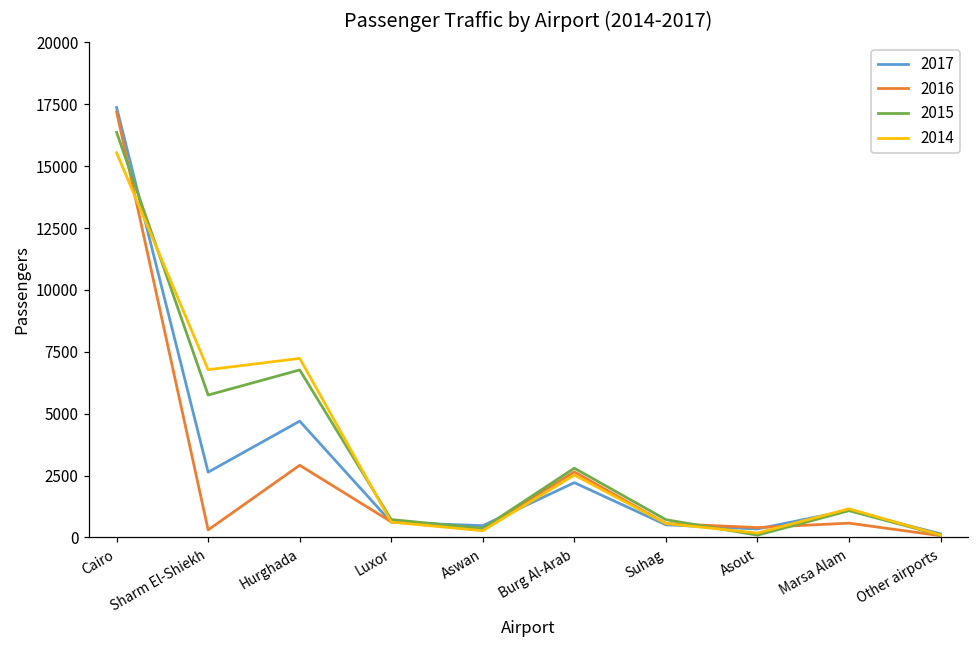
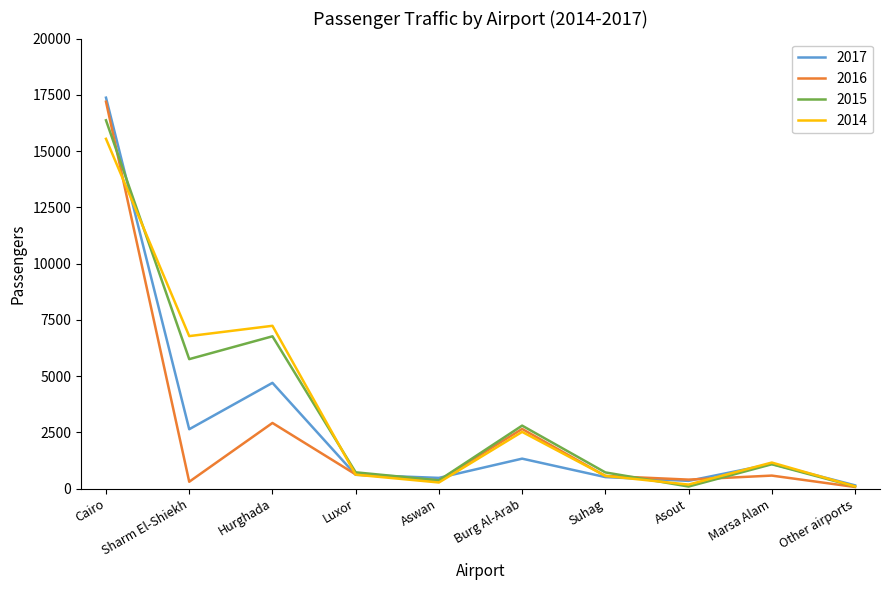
2017, Burg Al-Arab: 2200 -> 1300
